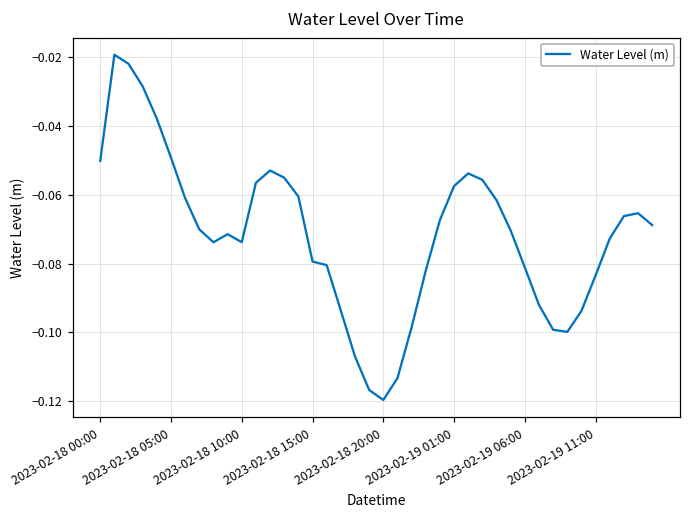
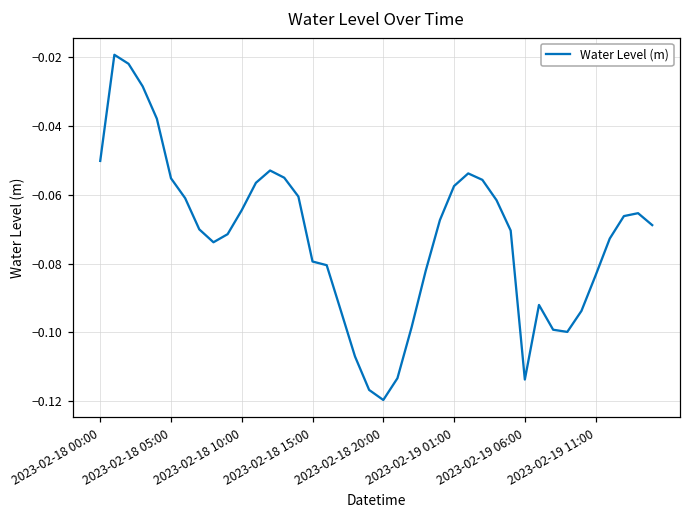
2023-02-18 05:00: -0.049 -> -0.055
2023-02-18 10:00: -0.074 -> -0.064
2023-02-19 06:00: -0.081 -> -0.114
